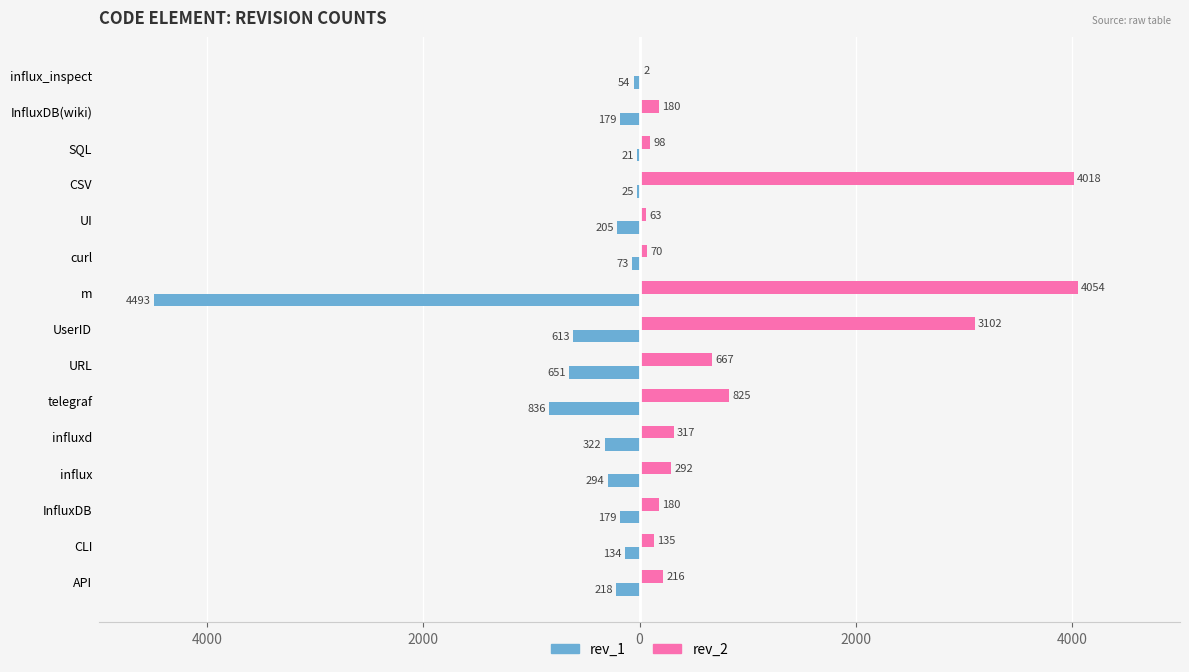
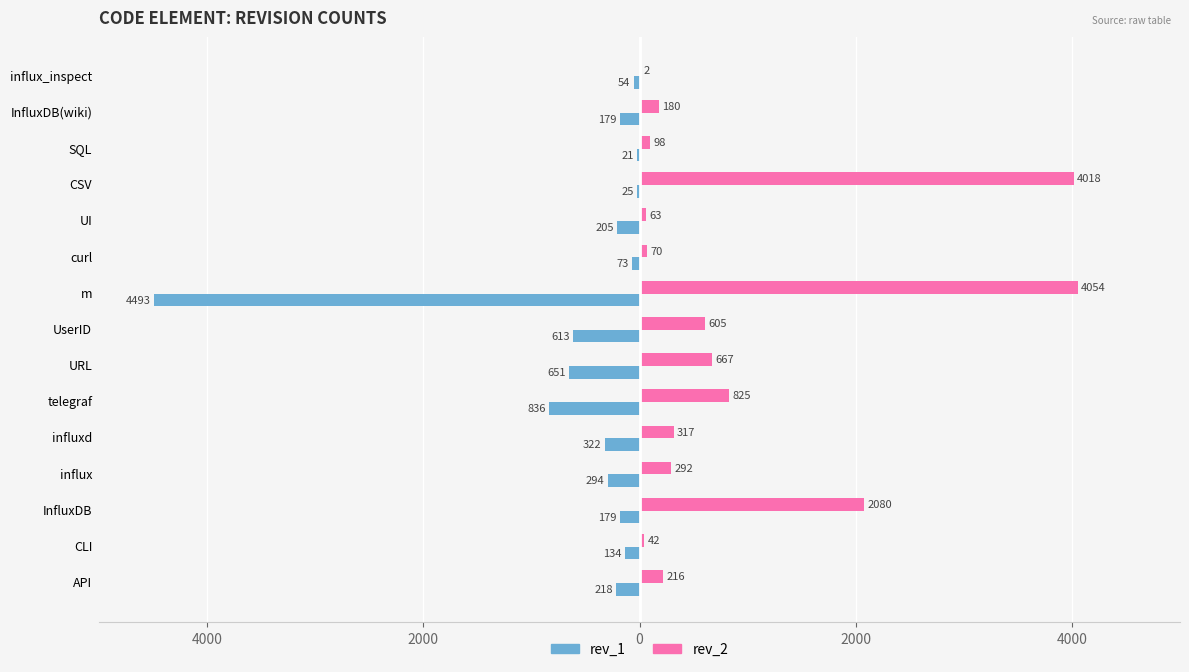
rev_2, UserID: 3102 -> 605
rev_2, InfluxDB: 180 -> 2080
rev_2, CLI: 135 -> 42
